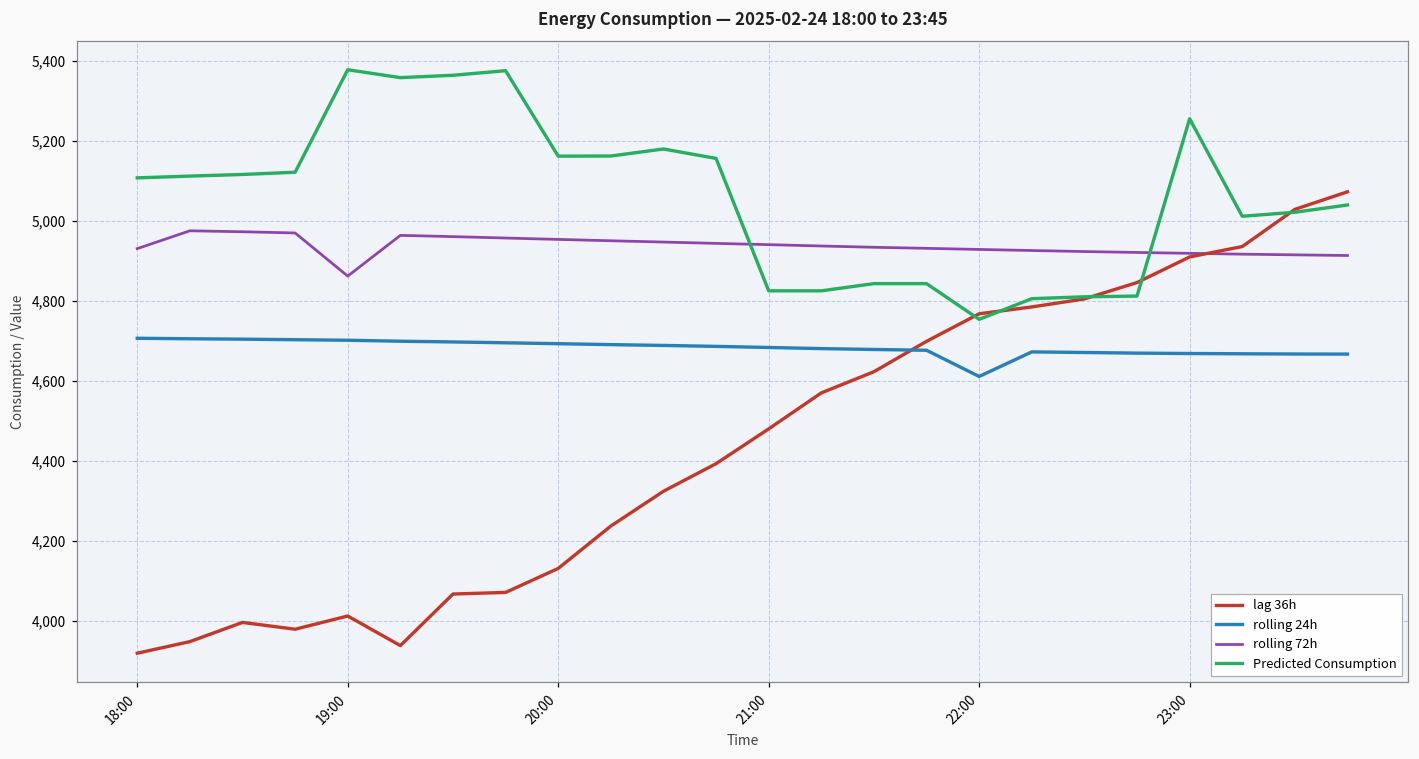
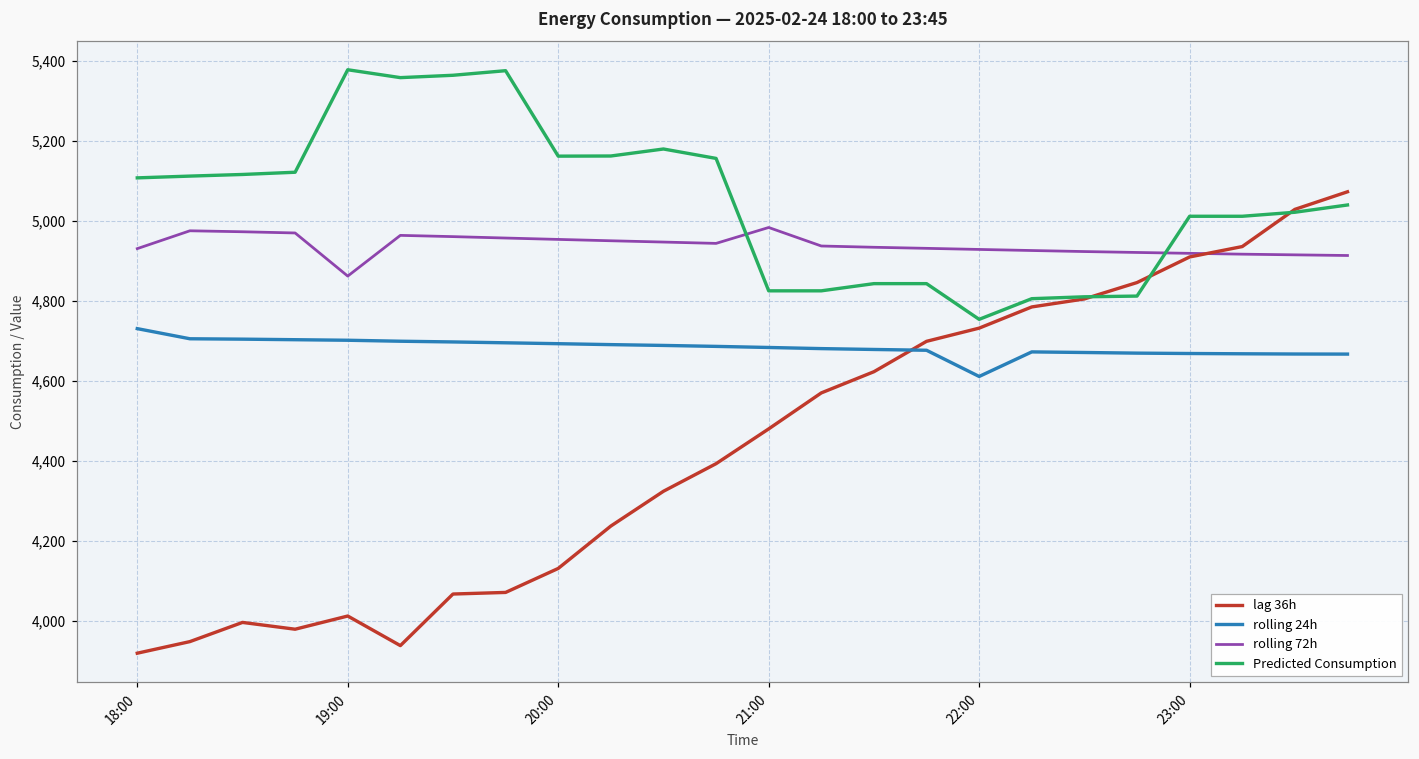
rolling 24h, 18:00: 4,710 -> 4,730
rolling 72h, 21:00: 4,940 -> 4,980
lag 36h, 22:00: 4,770 -> 4,730
Predicted Consumption, 23:00: 5,260 -> 5,010
